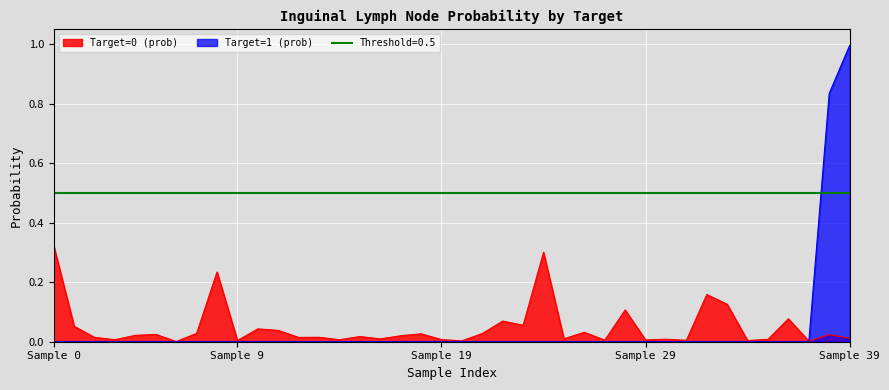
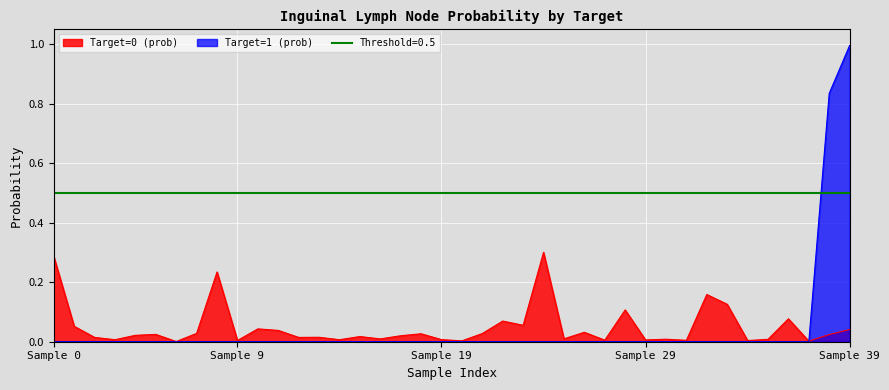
Target=0 (prob), Sample 0: 0.32 -> 0.29
Target=0 (prob), Sample 39: 0.01 -> 0.04
